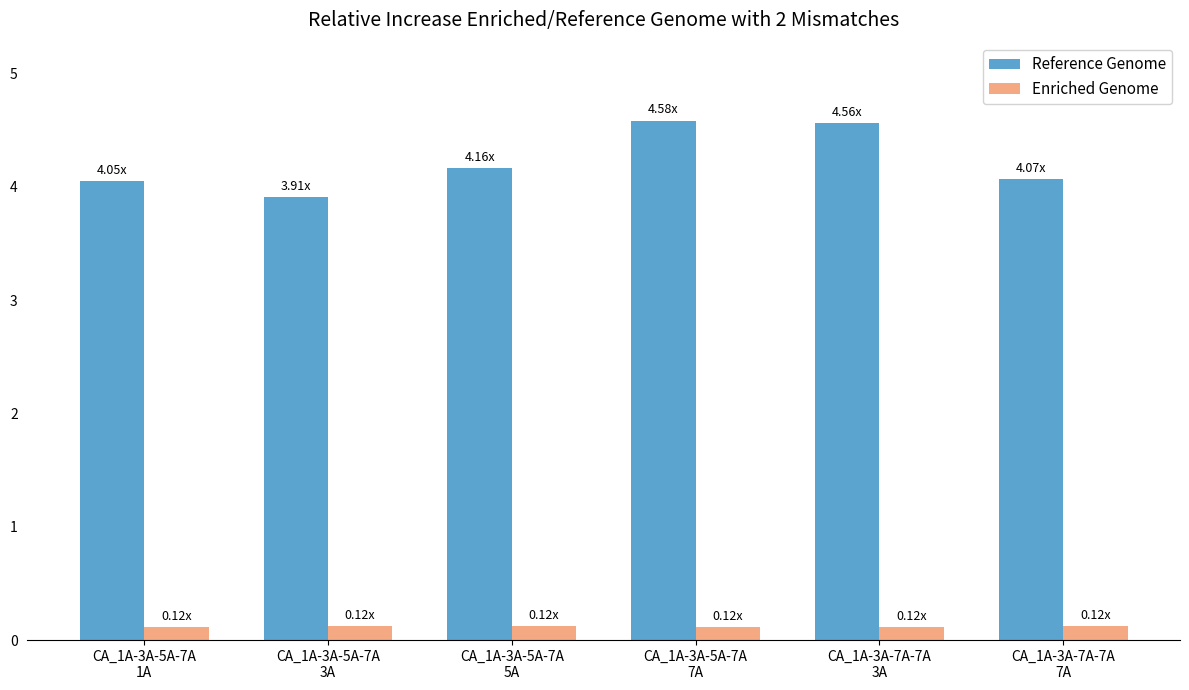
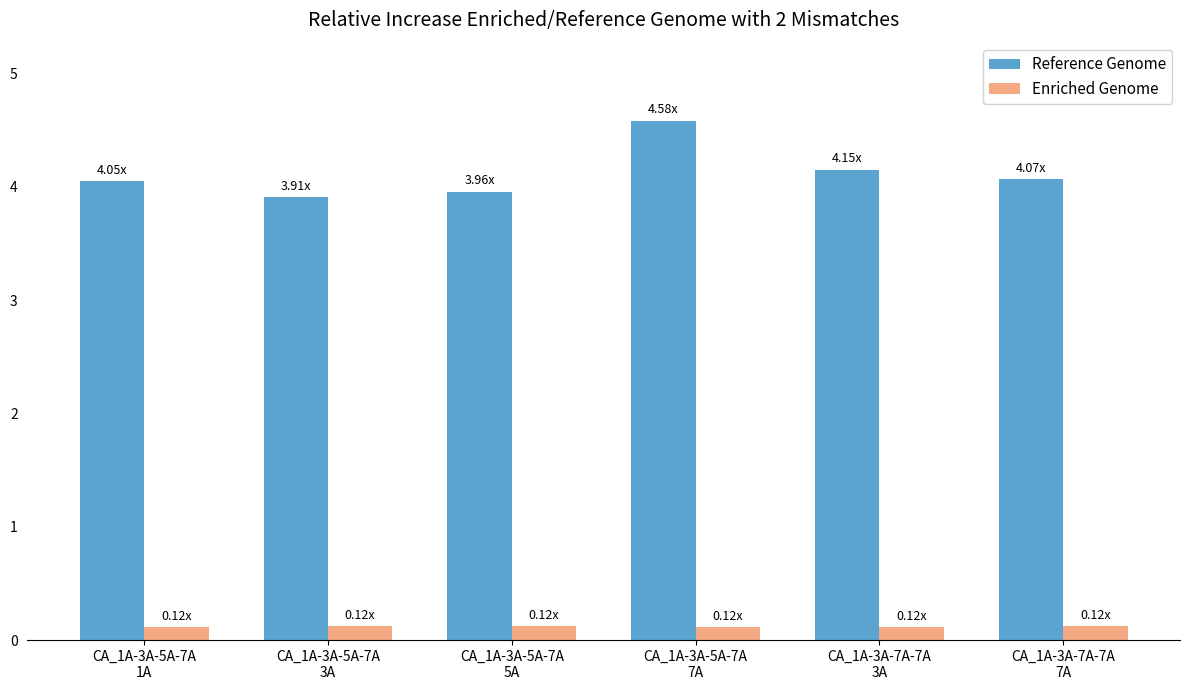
Reference Genome, CA_1A-3A-5A-7A 5A: 4.16x -> 3.96x
Reference Genome, CA_1A-3A-7A-7A 3A: 4.56x -> 4.15x
